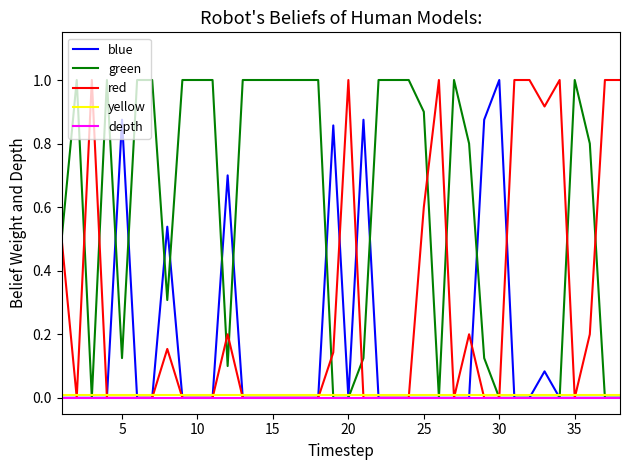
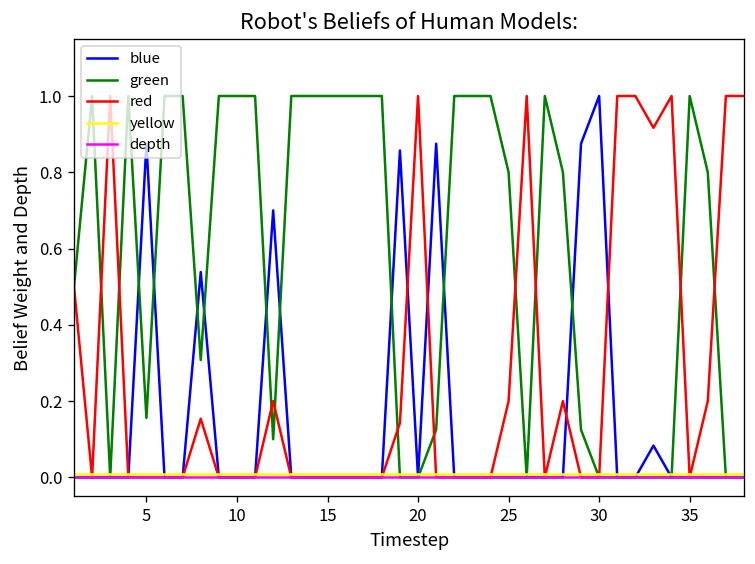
green, 5: 0.13 -> 0.16
green, 25: 0.9 -> 0.8
red, 25: 0.6 -> 0.2
